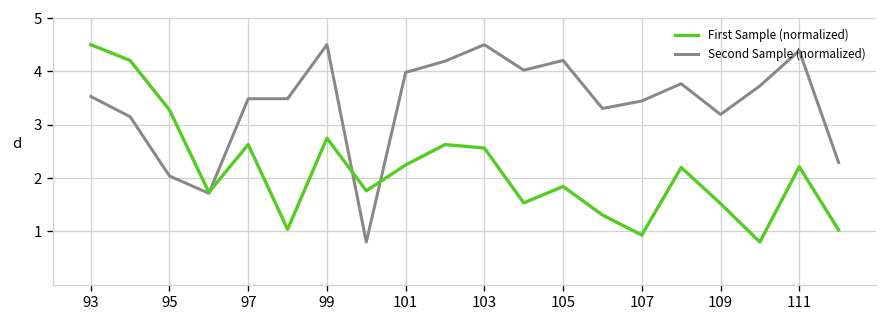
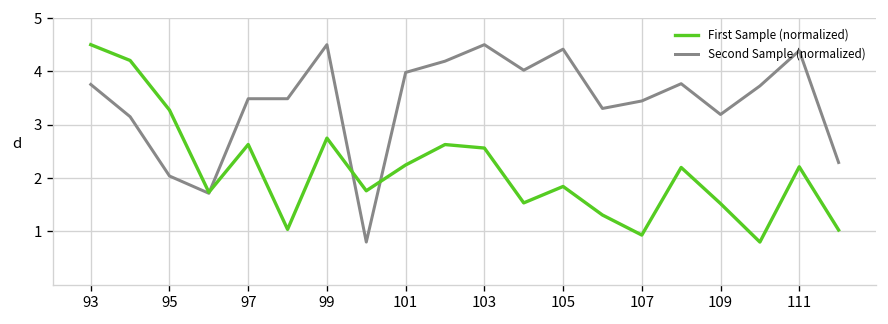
Second Sample (normalized), 93: 3.5 -> 3.8
Second Sample (normalized), 105: 4.2 -> 4.4
